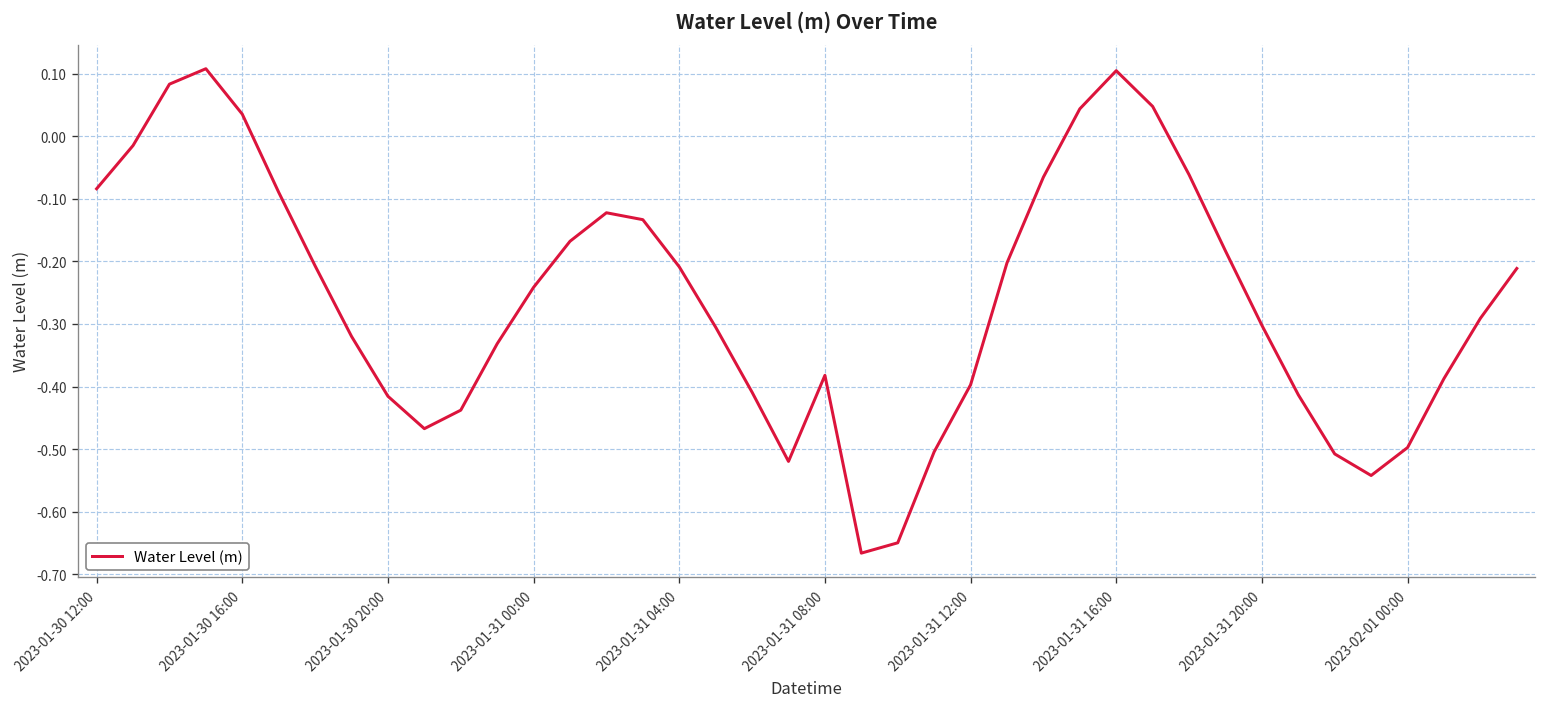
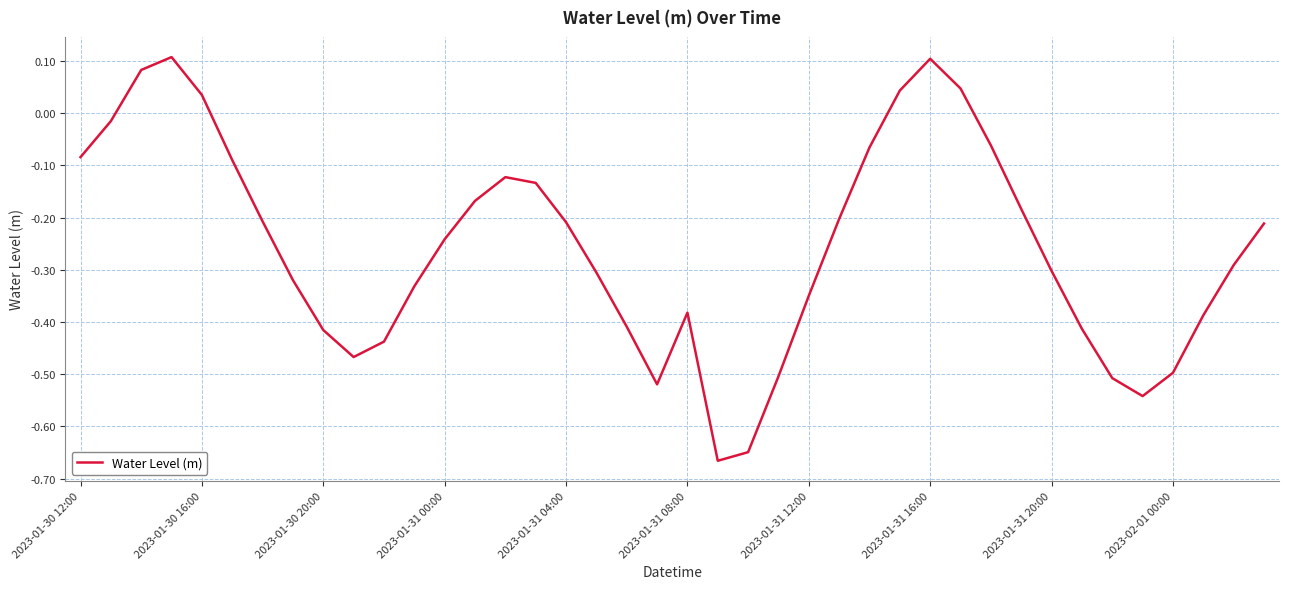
2023-01-31 12:00: -0.40 -> -0.35
